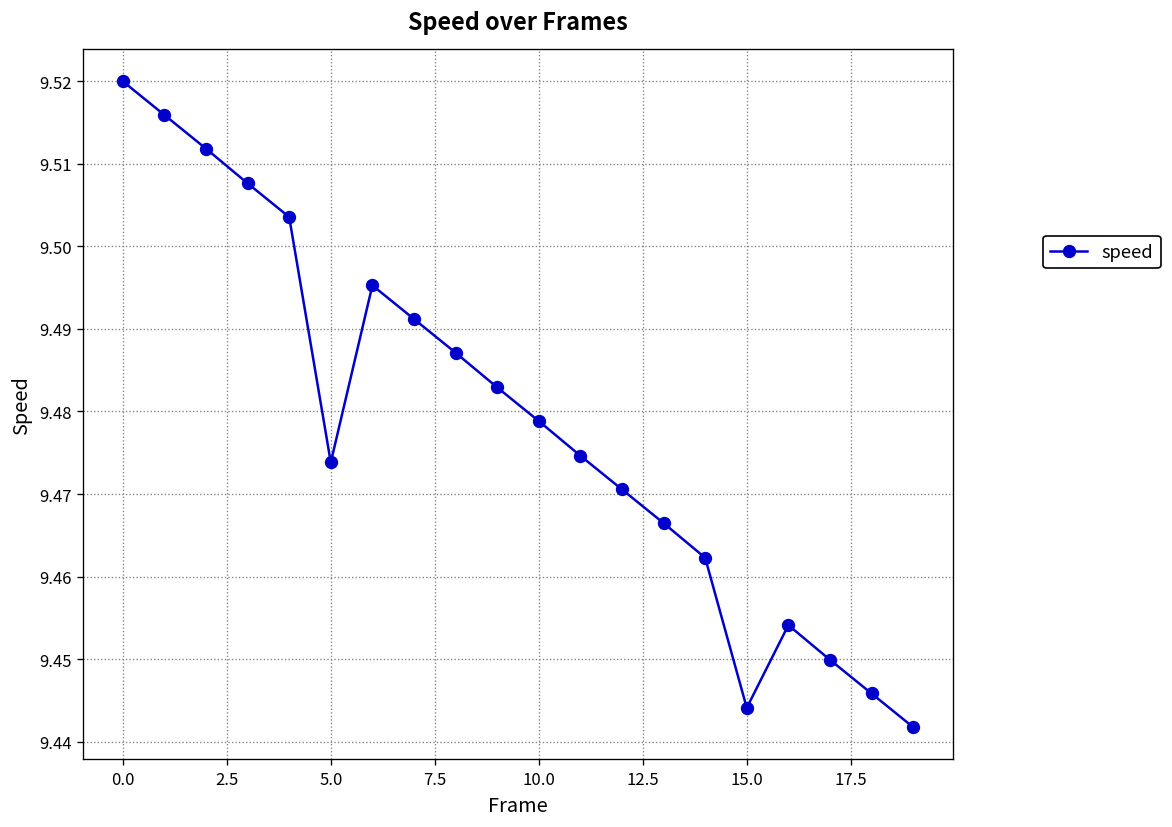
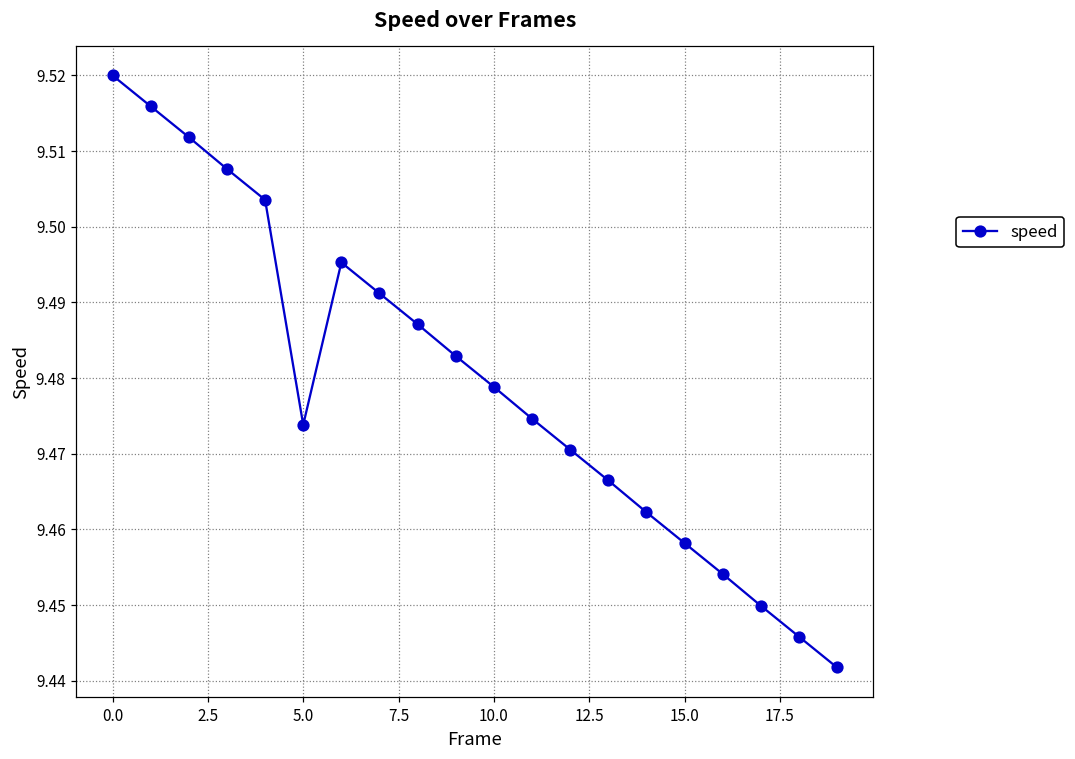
15.0: 9.444 -> 9.458
